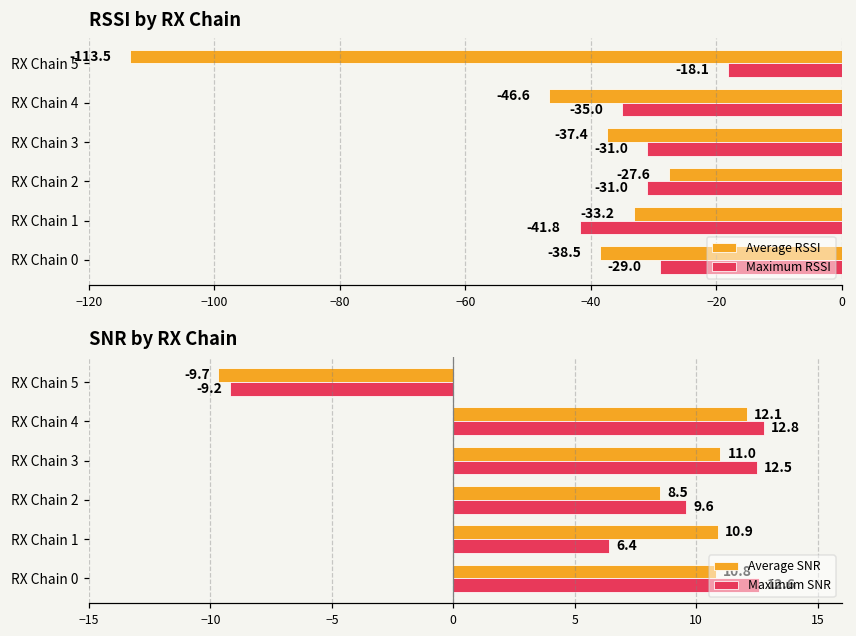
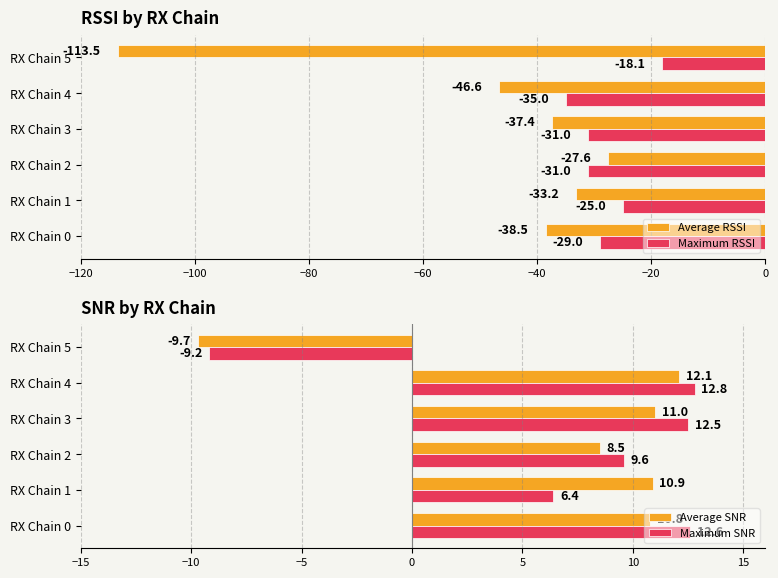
RSSI by RX Chain, Maximum RSSI, RX Chain 1: -41.8 -> -25.0
